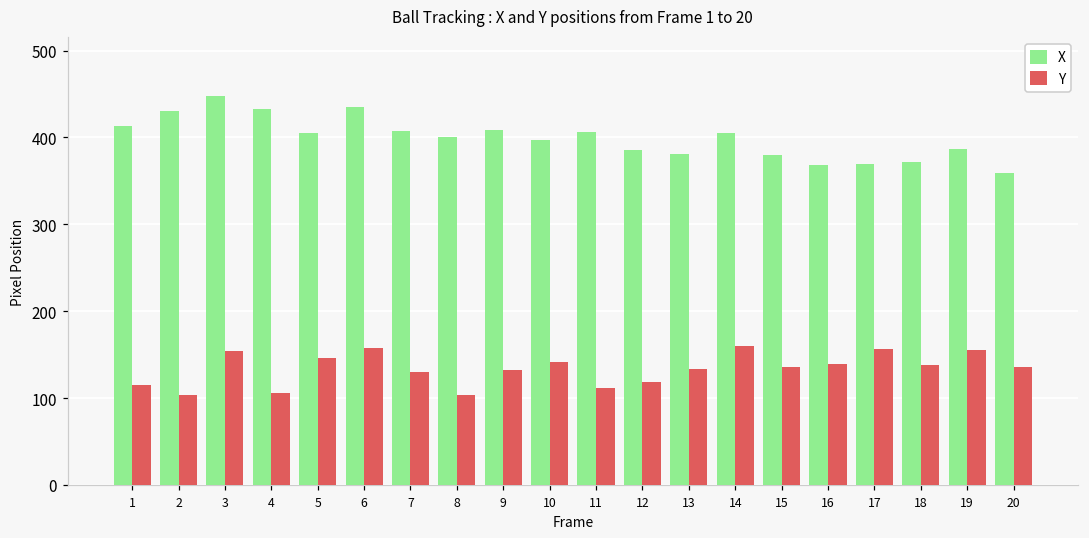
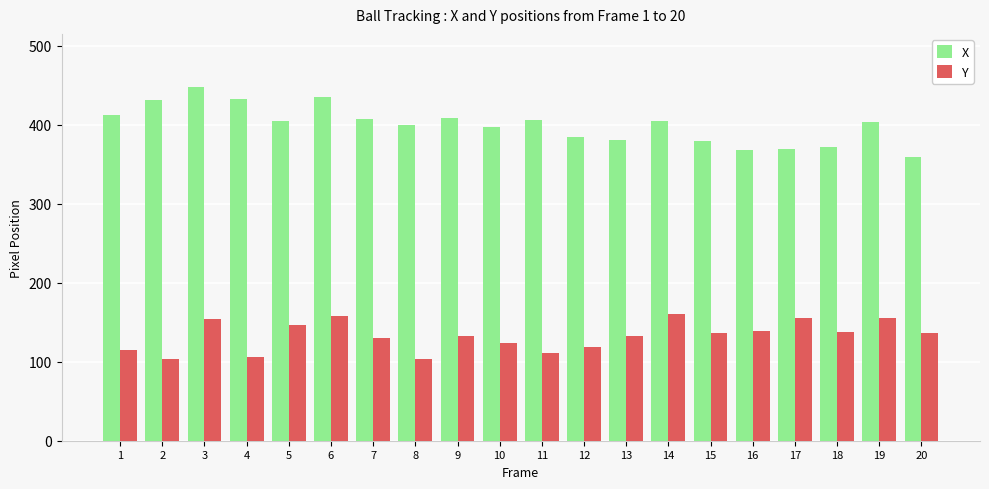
Y, 10: 140 -> 120
X, 19: 390 -> 400
